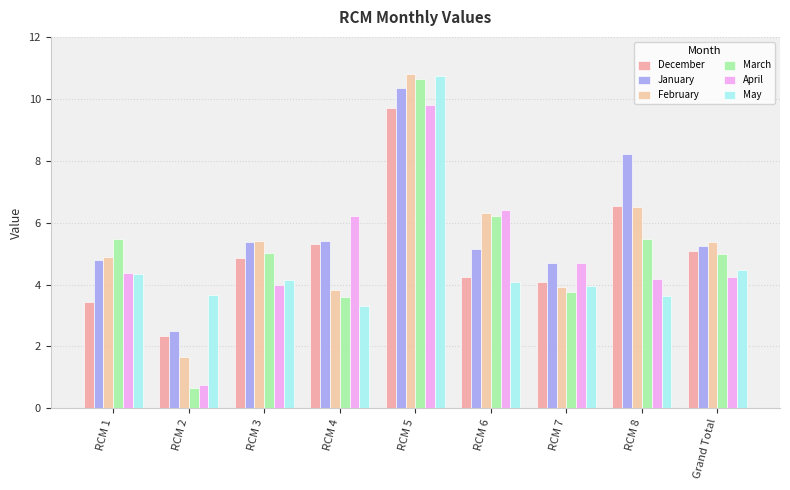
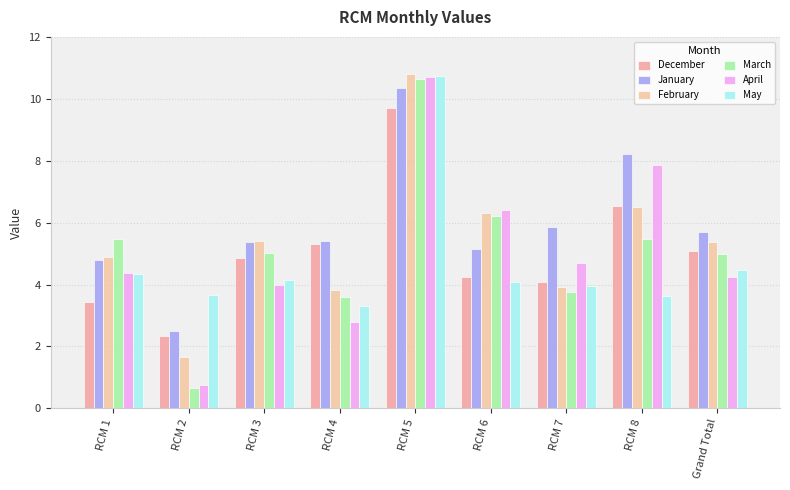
April, RCM 4: 6.2 -> 2.8
April, RCM 5: 9.8 -> 10.7
January, RCM 7: 4.7 -> 5.9
April, RCM 8: 4.2 -> 7.9
January, Grand Total: 5.3 -> 5.7
